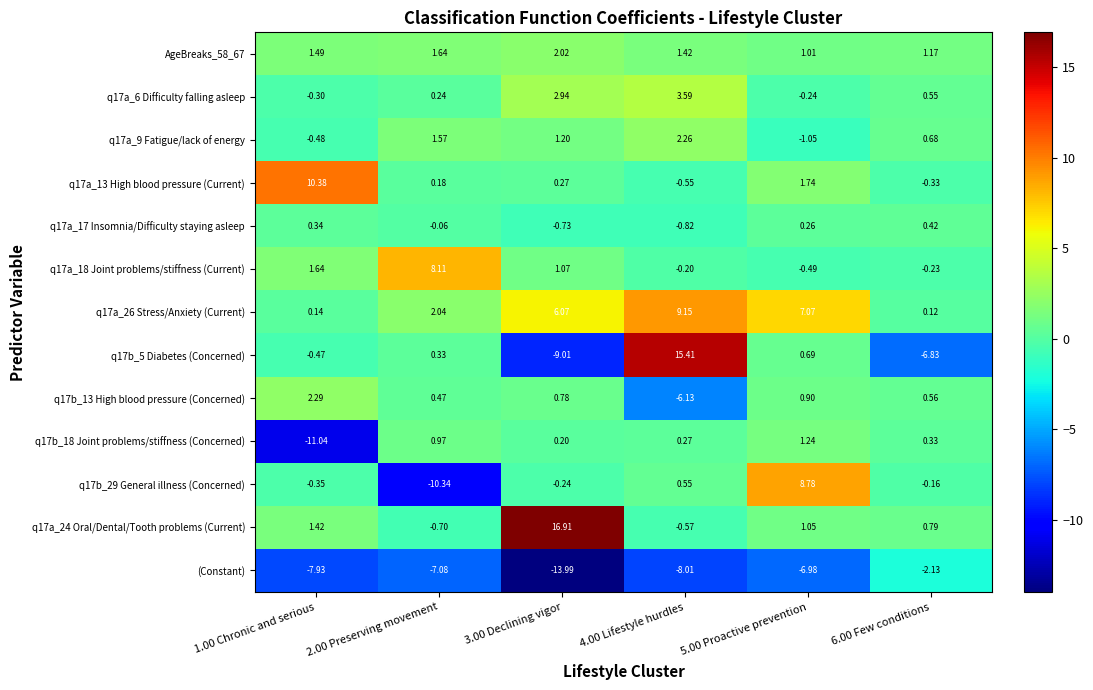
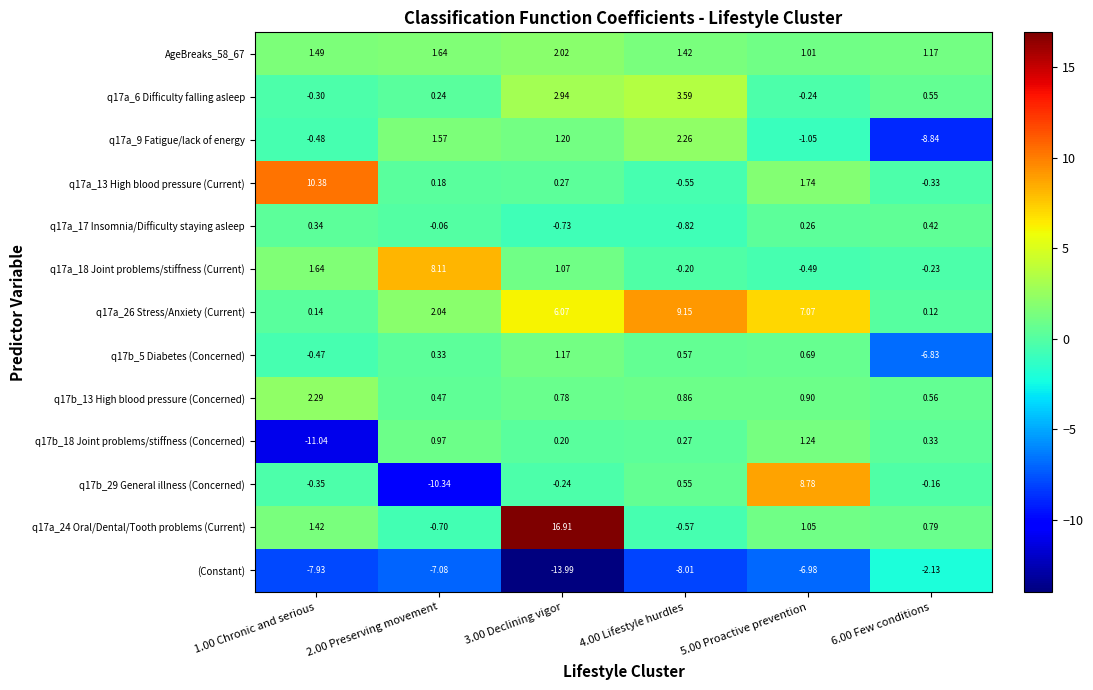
q17a_9 Fatigue/lack of energy, 6.00 Few conditions: 0.68 -> -8.84
q17b_5 Diabetes (Concerned), 3.00 Declining vigor: -9.01 -> 1.17
q17b_5 Diabetes (Concerned), 4.00 Lifestyle hurdles: 15.41 -> 0.57
q17b_13 High blood pressure (Concerned), 4.00 Lifestyle hurdles: -6.13 -> 0.86
